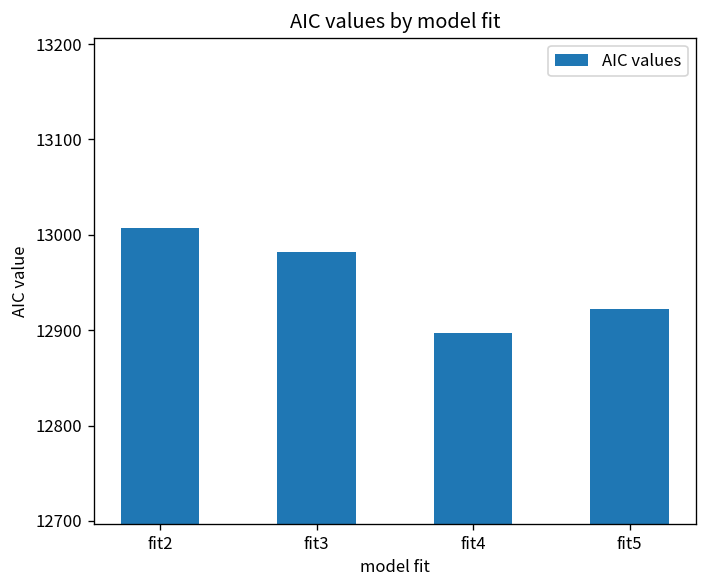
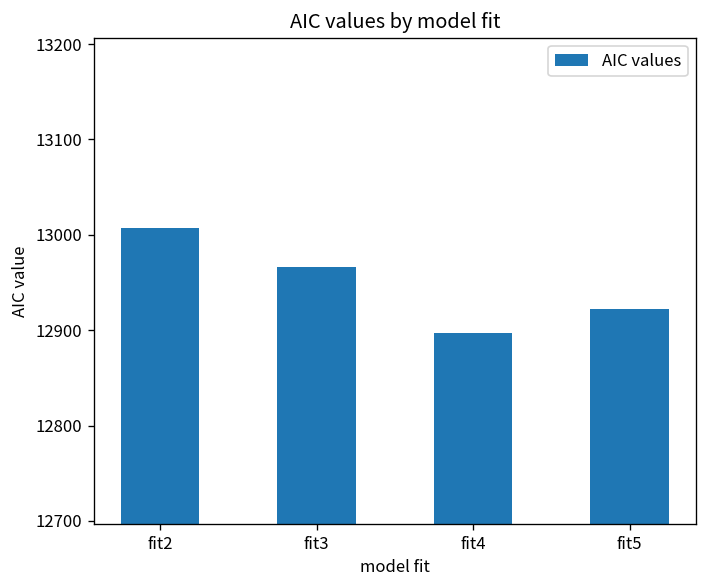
fit3: 12980 -> 12970
